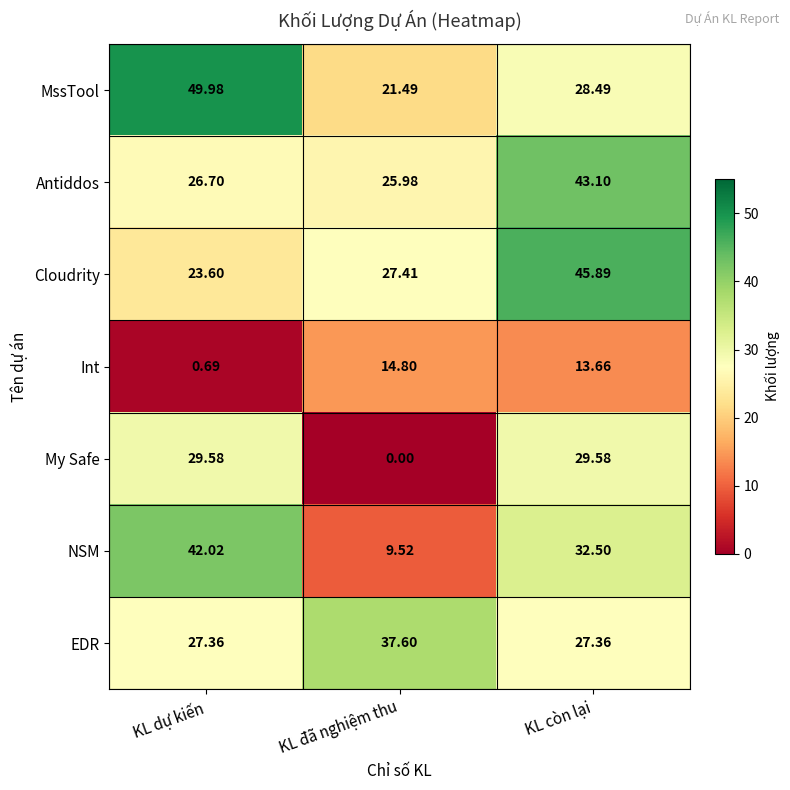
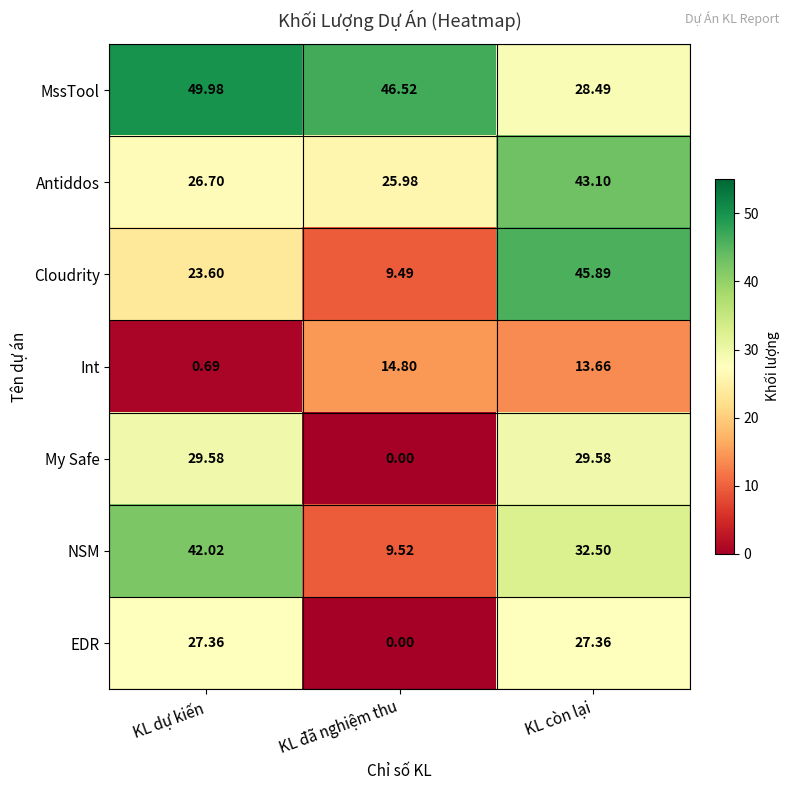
MssTool, KL đã nghiệm thu: 21.49 -> 46.52
Cloudrity, KL đã nghiệm thu: 27.41 -> 9.49
EDR, KL đã nghiệm thu: 37.60 -> 0.00
